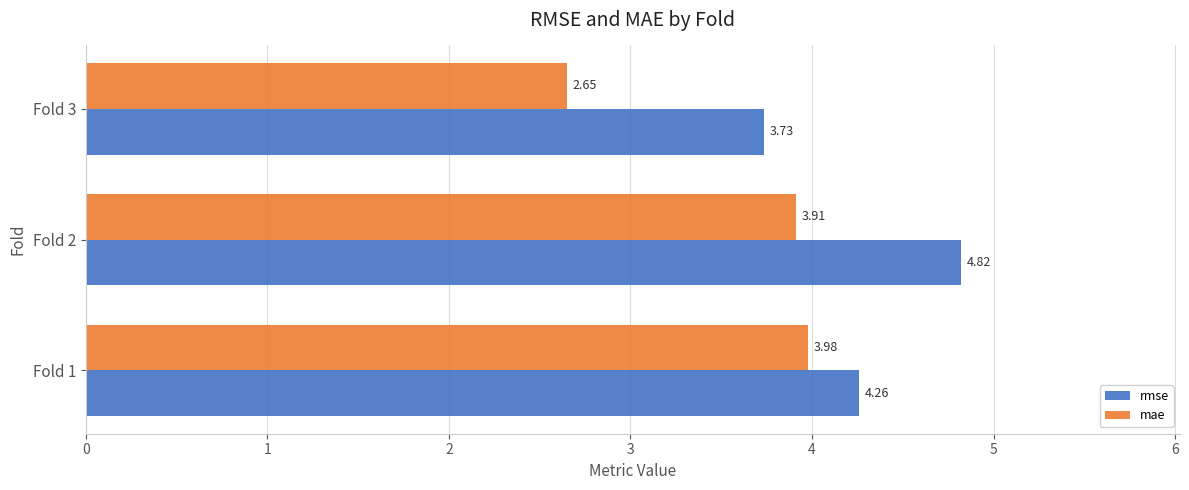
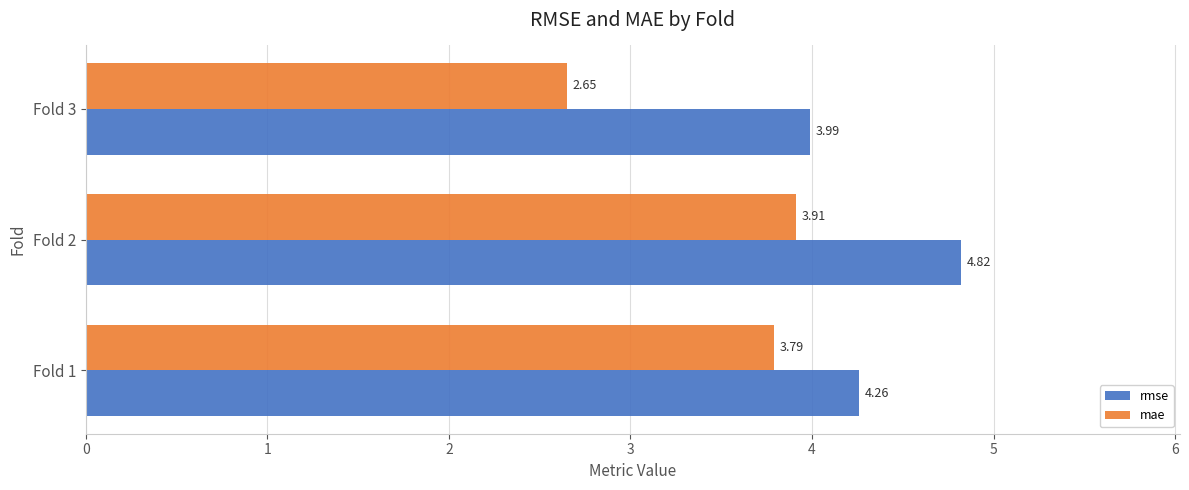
rmse, Fold 3: 3.73 -> 3.99
mae, Fold 1: 3.98 -> 3.79
